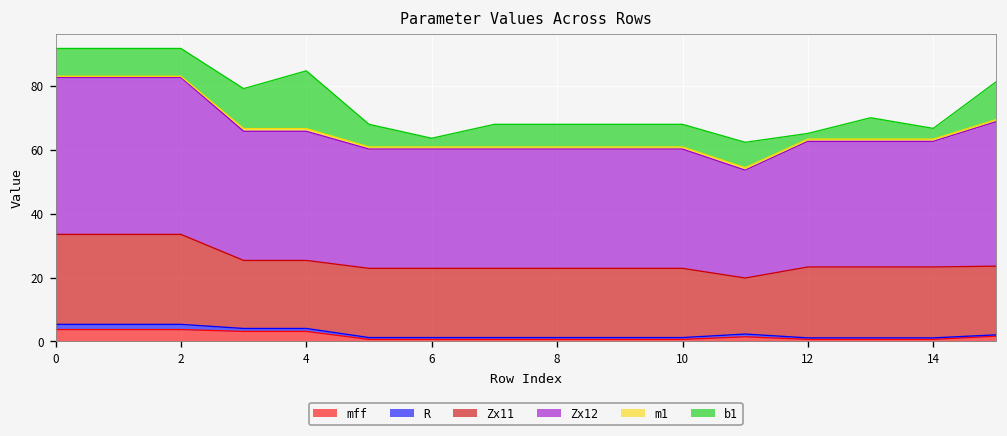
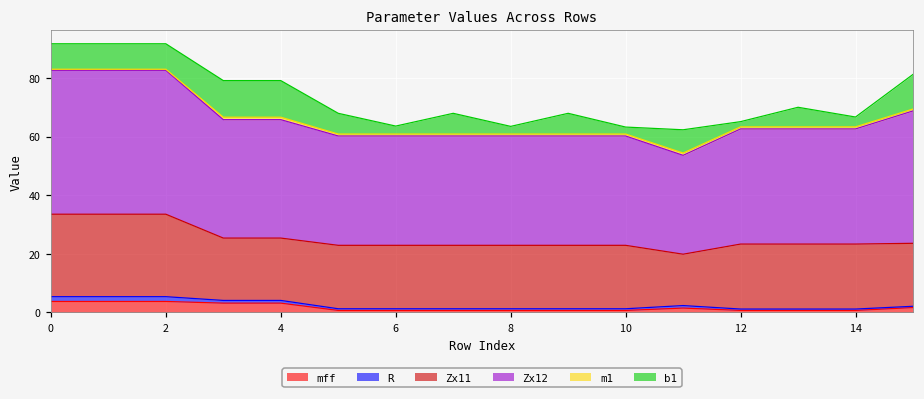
b1, 4: 18 -> 12
b1, 8: 7 -> 3
b1, 10: 7 -> 2
